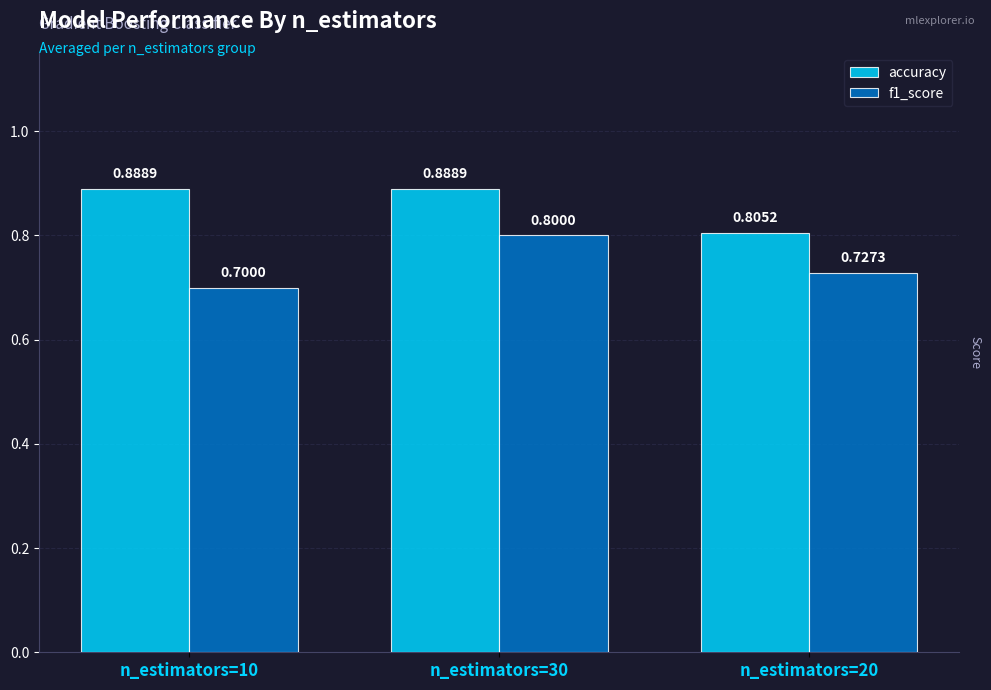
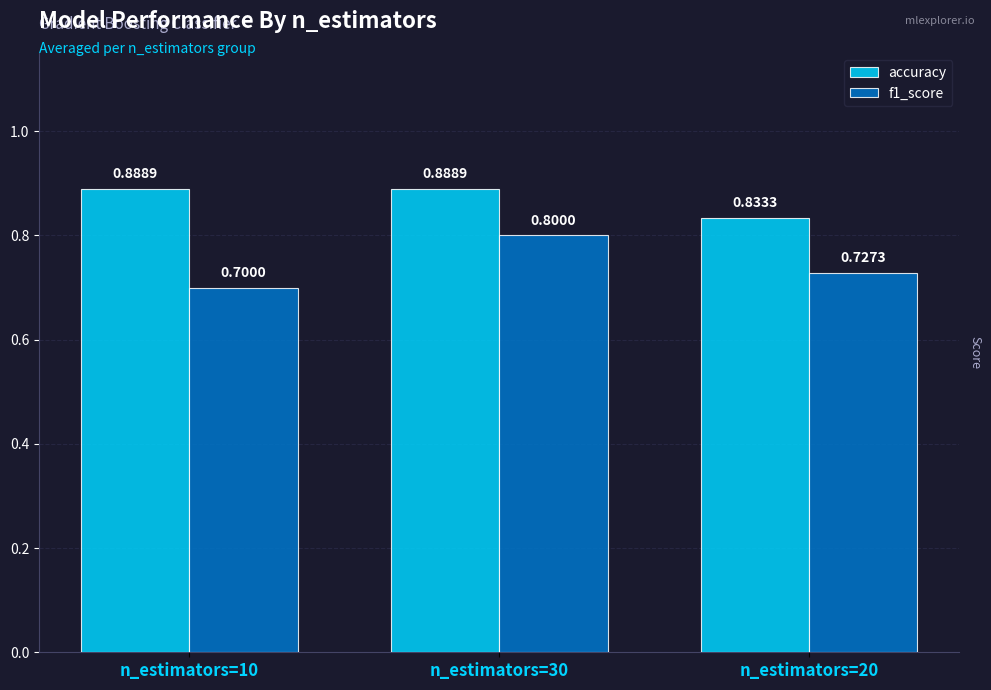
accuracy, n_estimators=20: 0.8052 -> 0.8333
